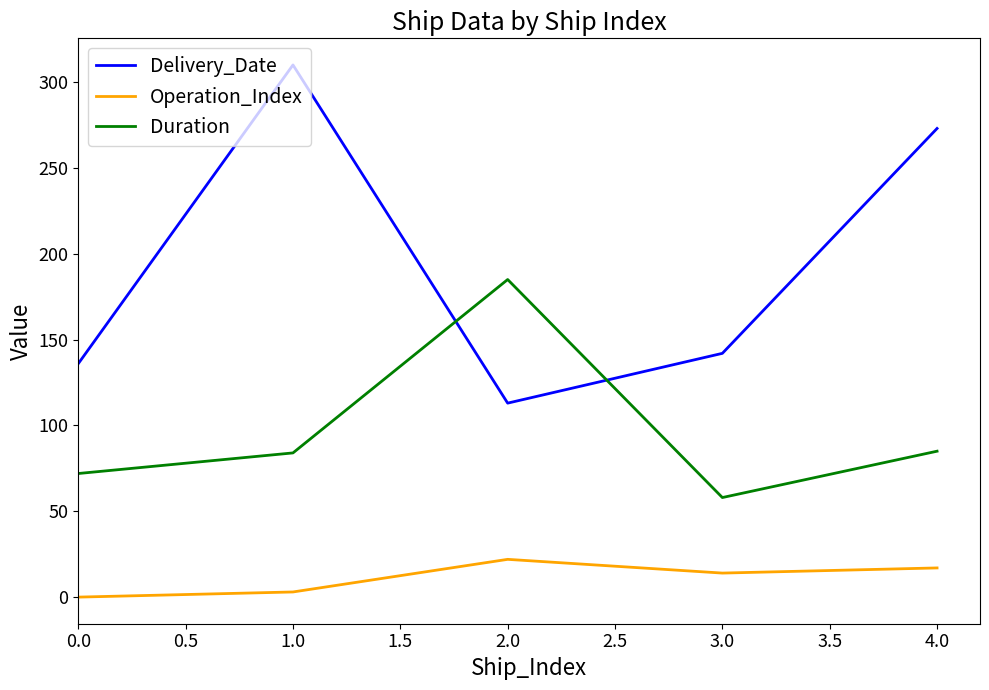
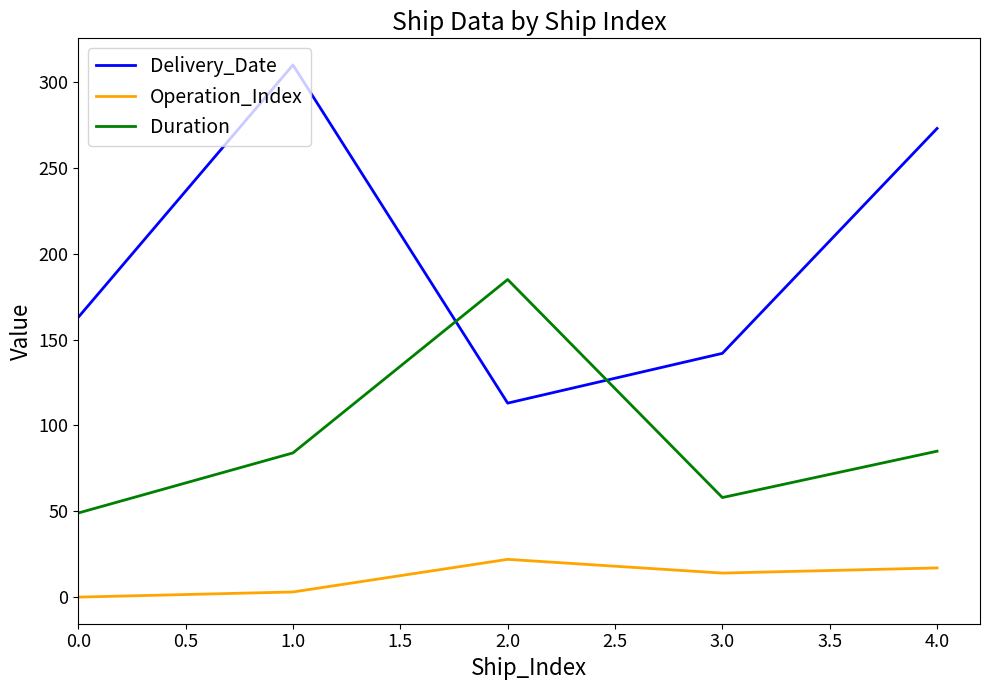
Delivery_Date, 0.0: 136 -> 163
Duration, 0.0: 72 -> 49
